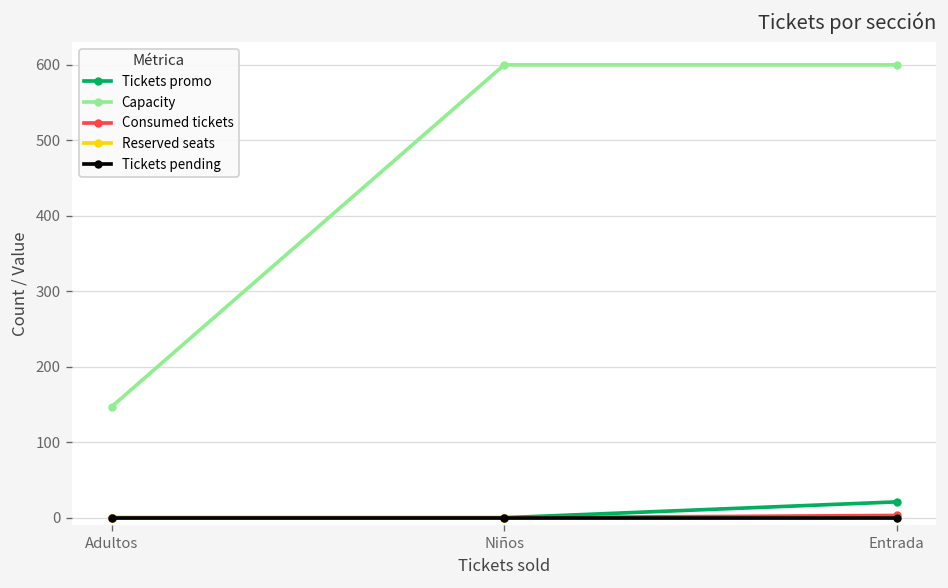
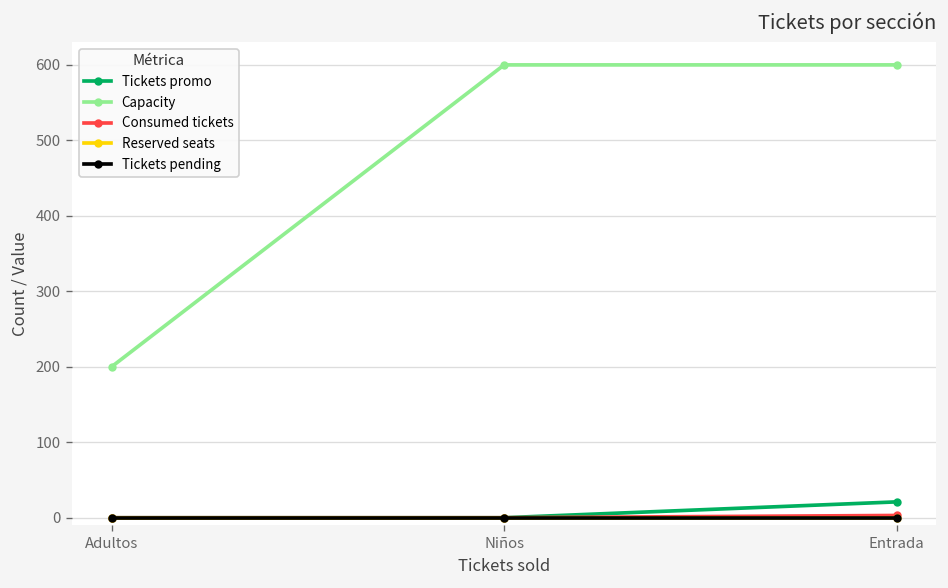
Capacity, Adultos: 150 -> 200
